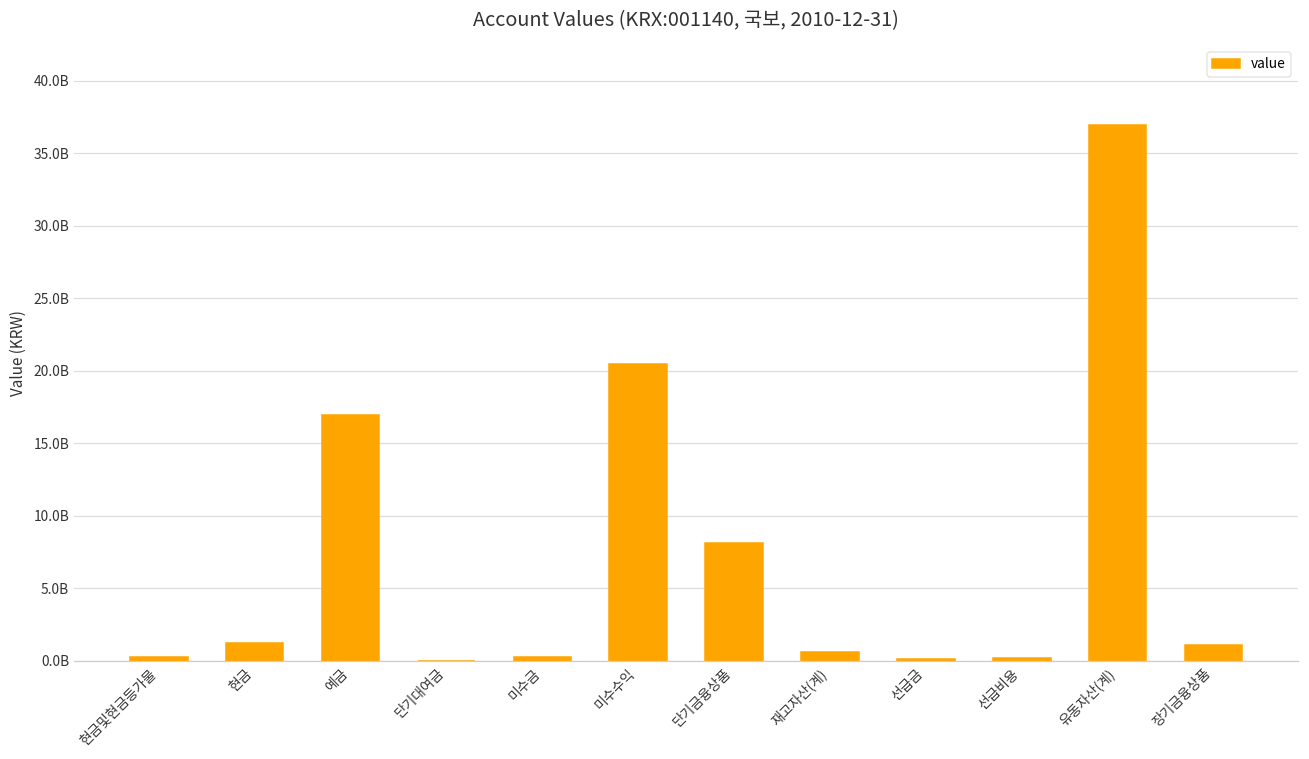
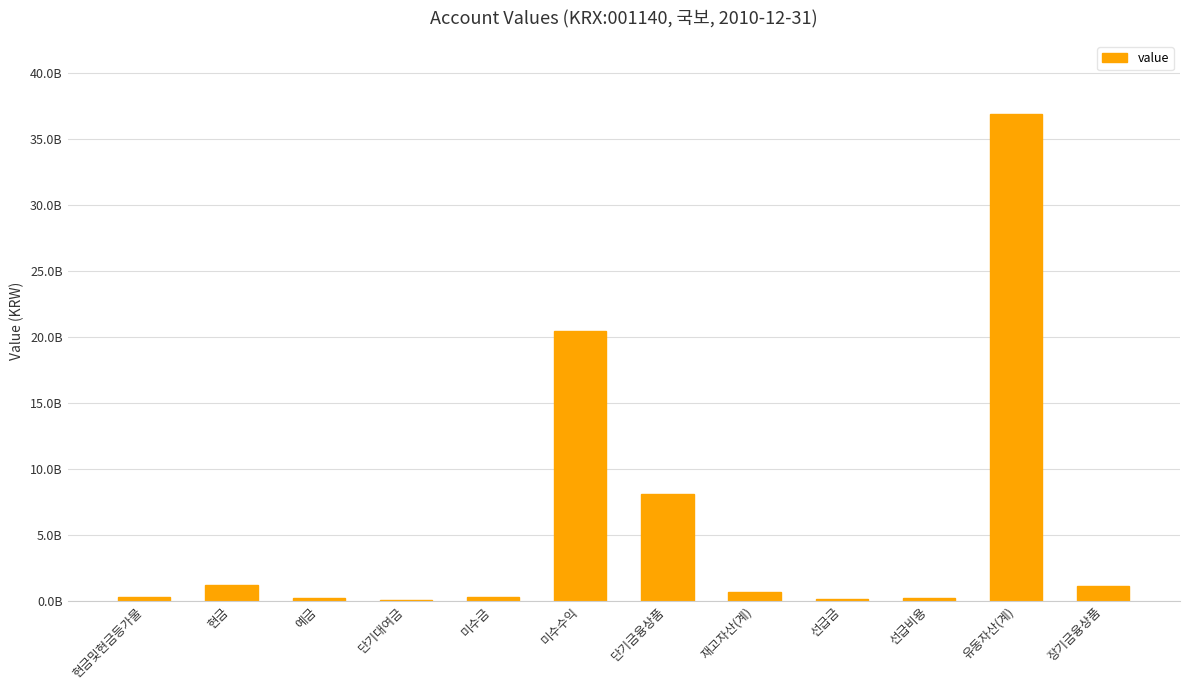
예금: 16900000000 -> 200000000
